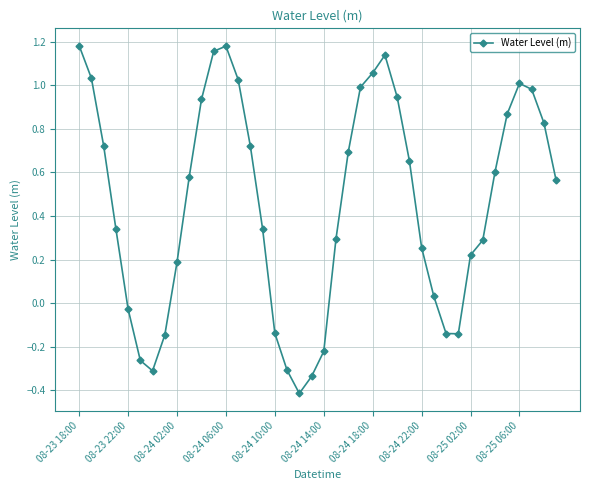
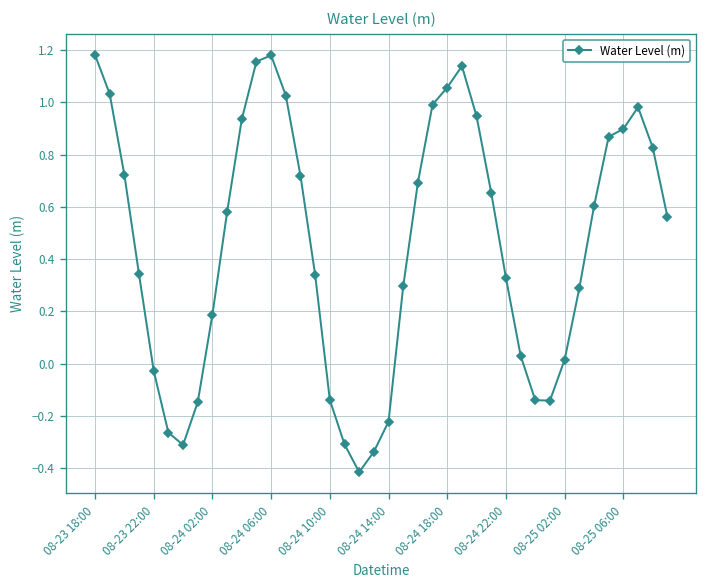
08-24 22:00: 0.26 -> 0.33
08-25 02:00: 0.22 -> 0.02
08-25 06:00: 1.01 -> 0.90
